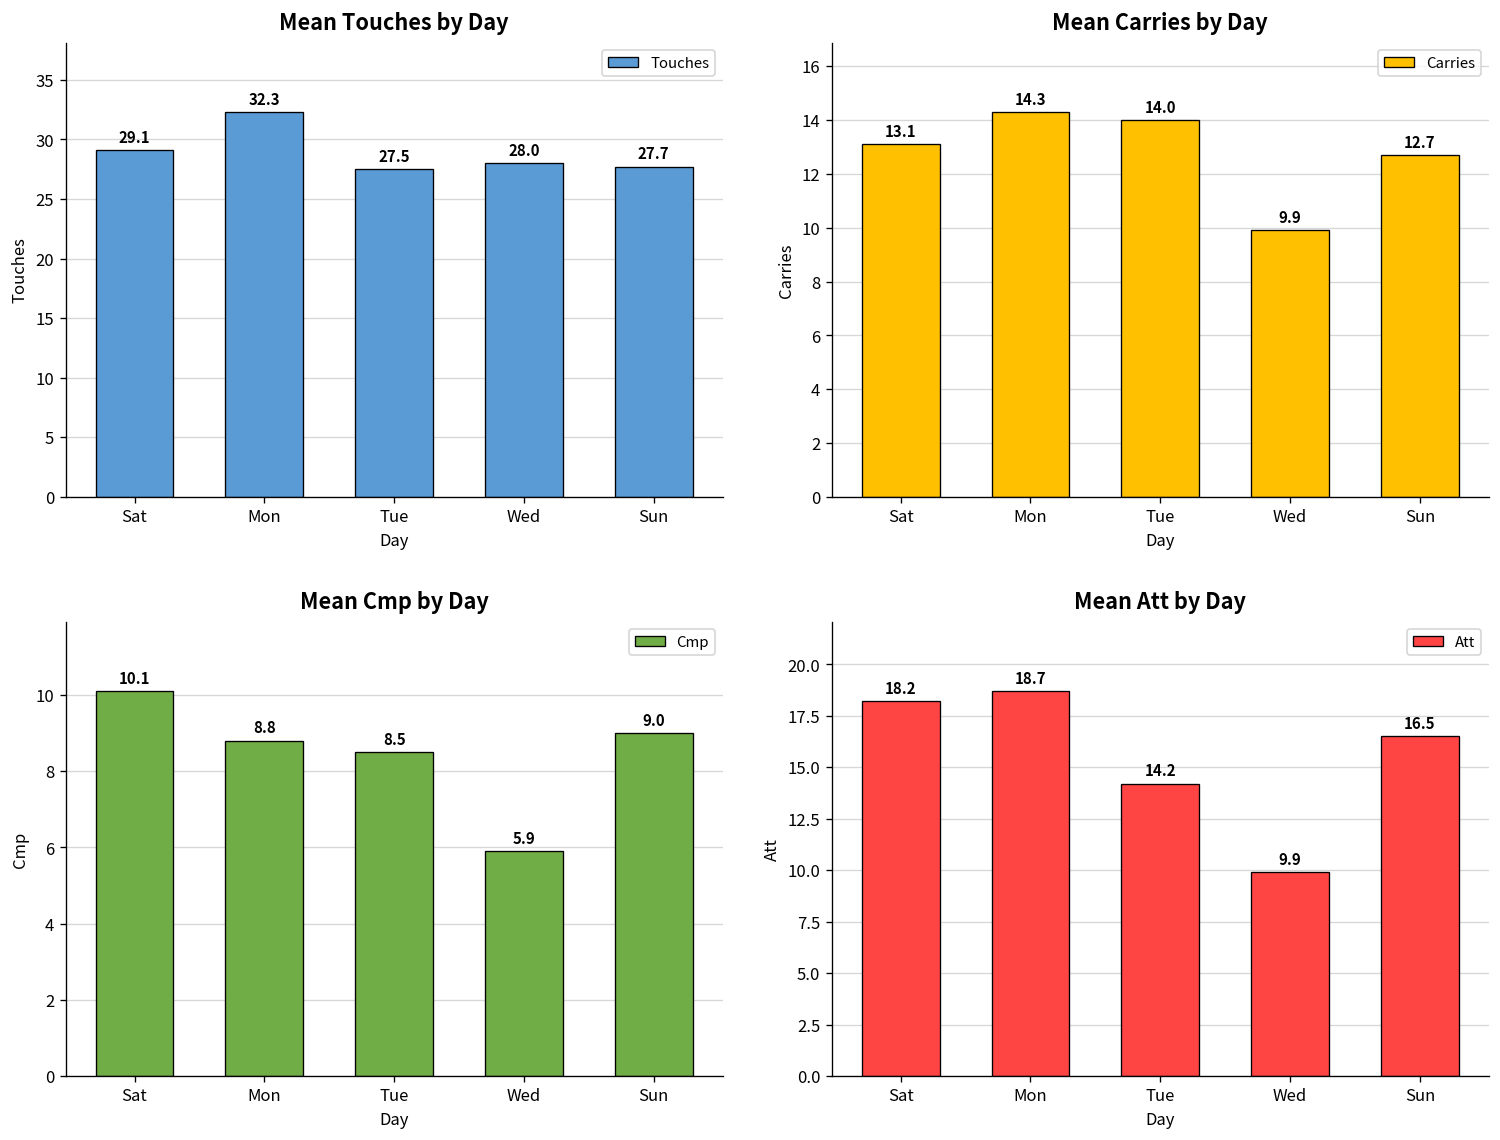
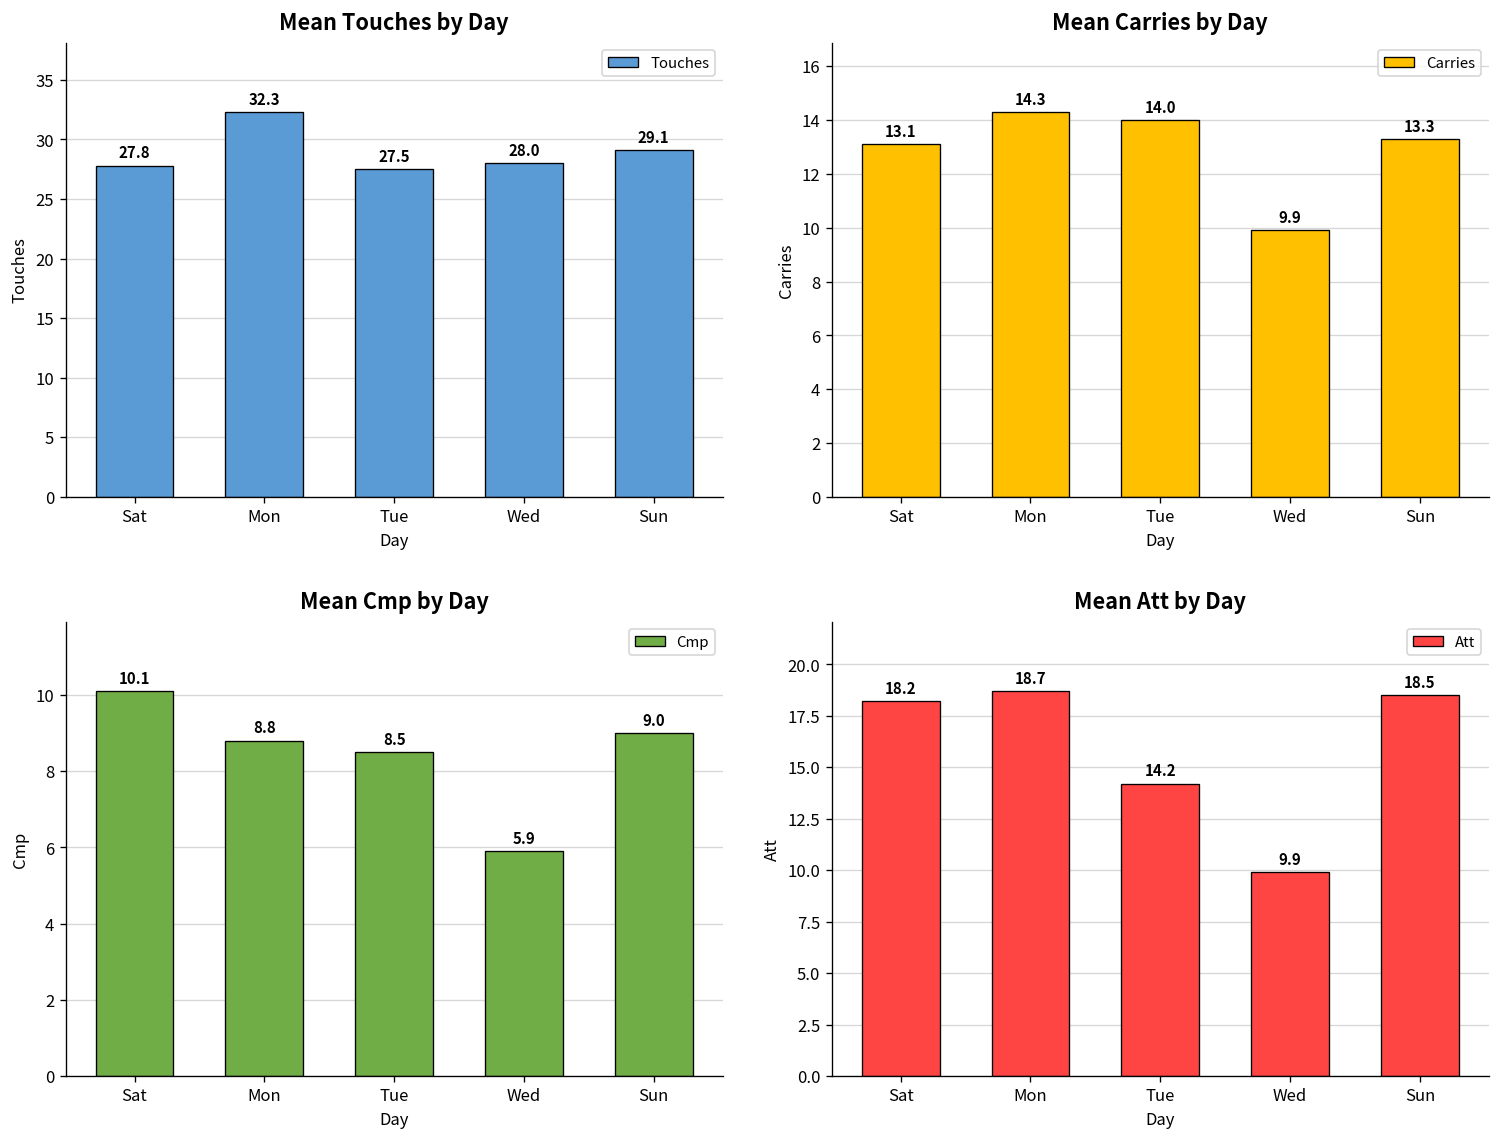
Mean Touches by Day, Sat: 29.1 -> 27.8
Mean Touches by Day, Sun: 27.7 -> 29.1
Mean Carries by Day, Sun: 12.7 -> 13.3
Mean Att by Day, Sun: 16.5 -> 18.5
